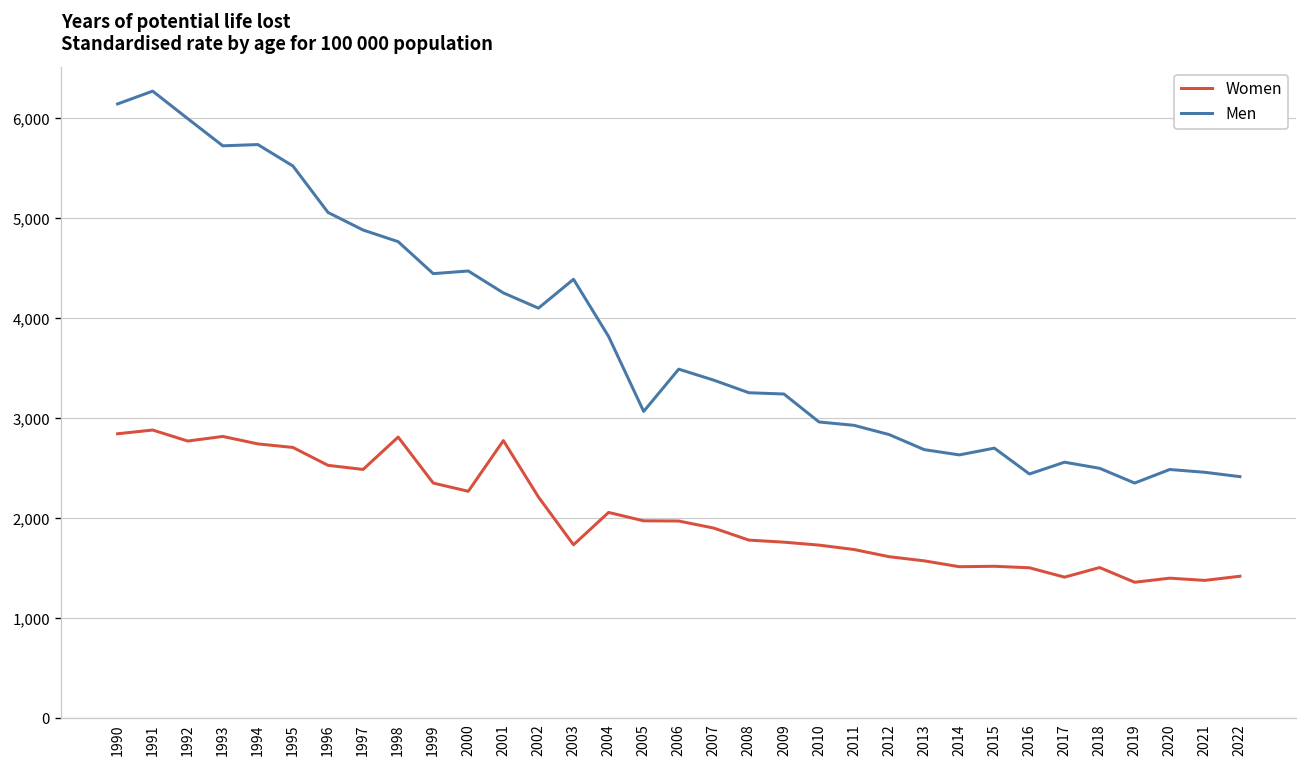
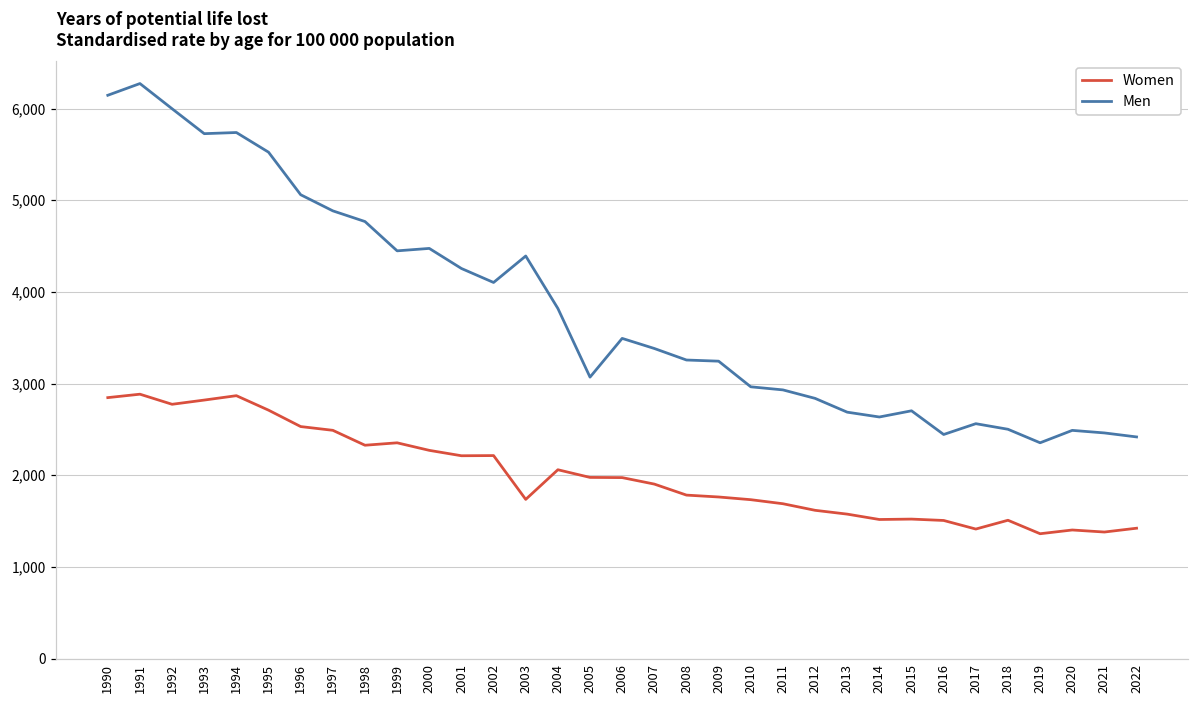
Women, 1994: 2,700 -> 2,900
Women, 1998: 2,800 -> 2,300
Women, 2001: 2,800 -> 2,200
